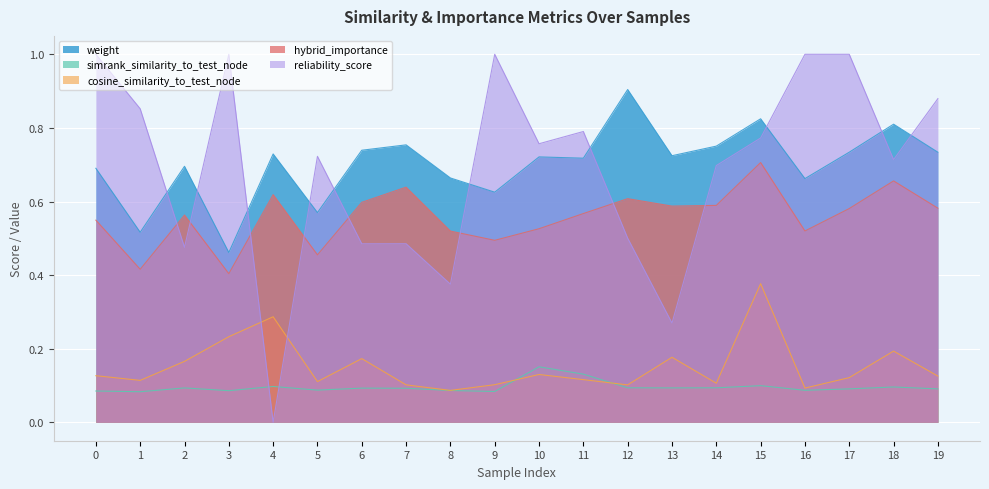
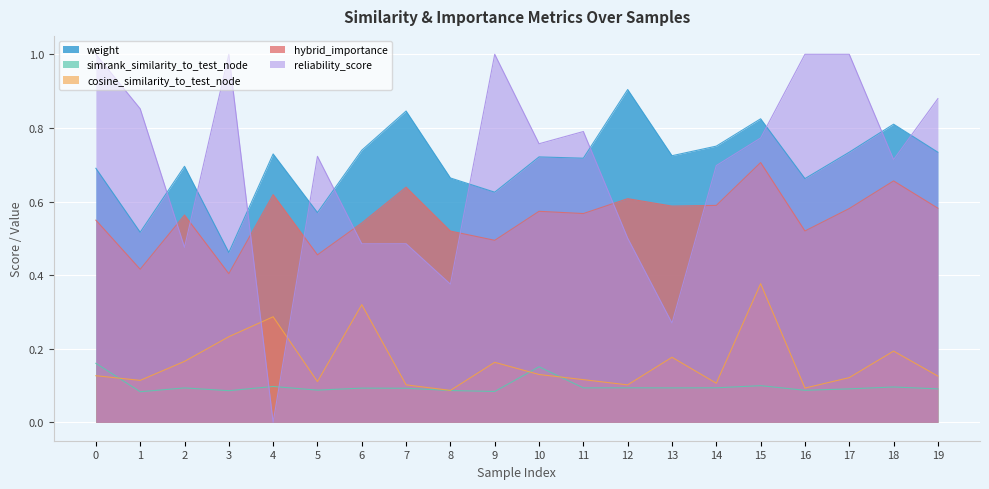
simrank_similarity_to_test_node, 0: 0.09 -> 0.16
cosine_similarity_to_test_node, 6: 0.17 -> 0.32
hybrid_importance, 6: 0.60 -> 0.54
weight, 7: 0.75 -> 0.85
cosine_similarity_to_test_node, 9: 0.10 -> 0.16
hybrid_importance, 10: 0.53 -> 0.57
simrank_similarity_to_test_node, 11: 0.13 -> 0.09
